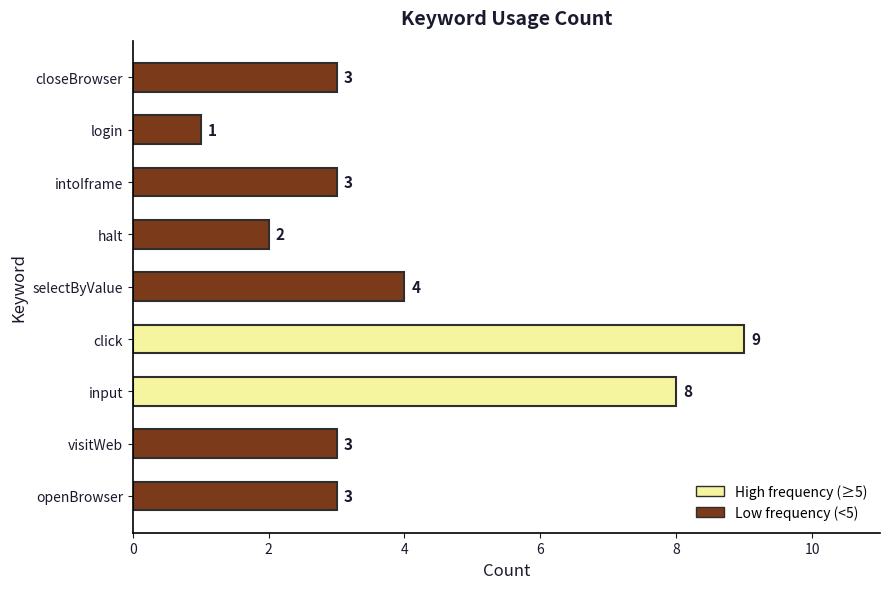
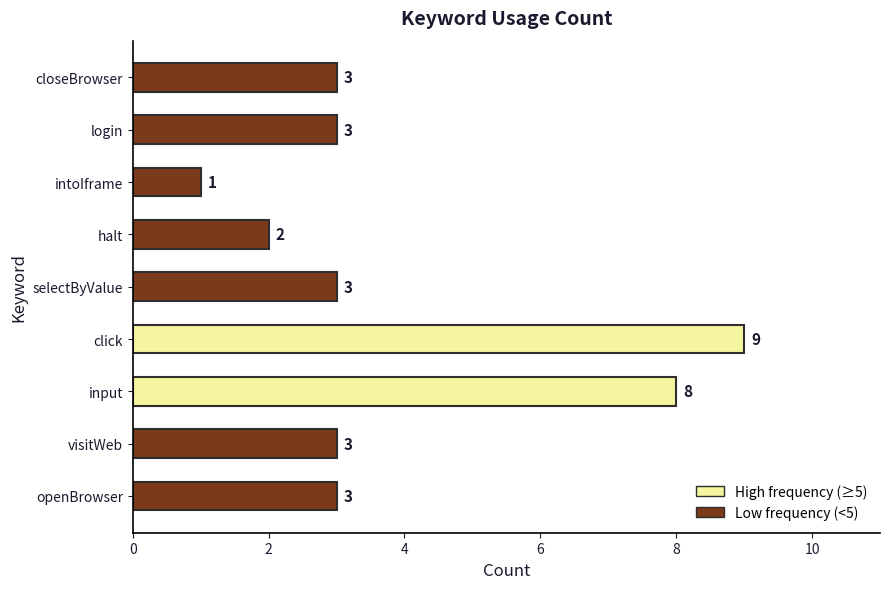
login: 1 -> 3
intoIframe: 3 -> 1
selectByValue: 4 -> 3
